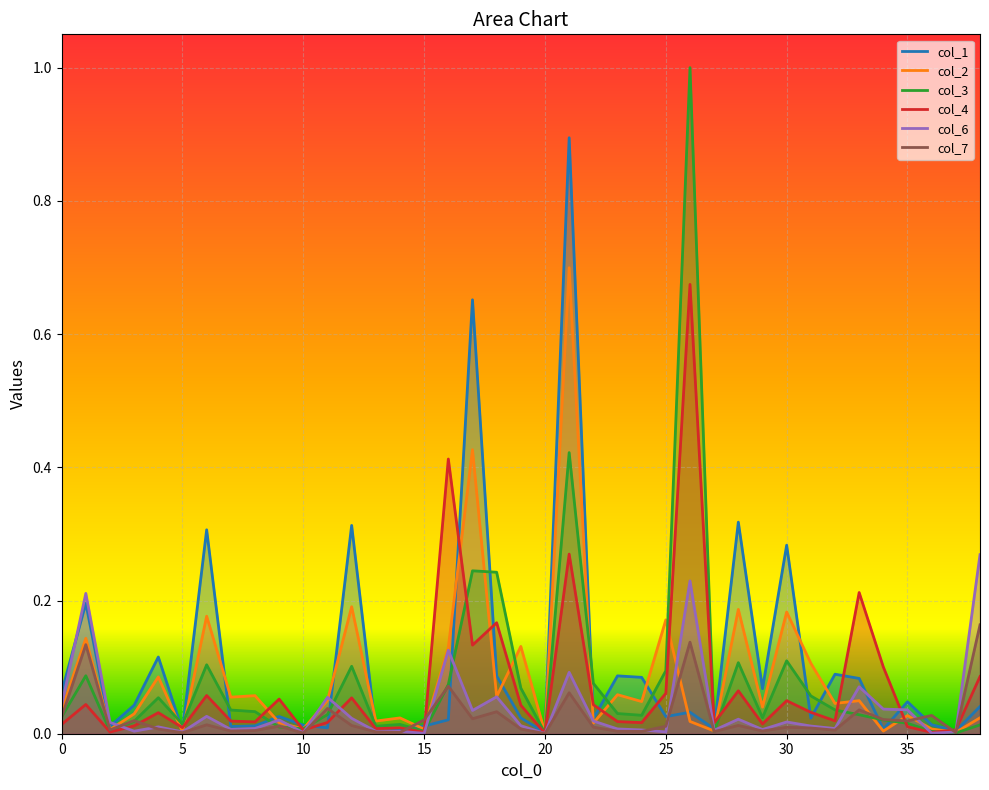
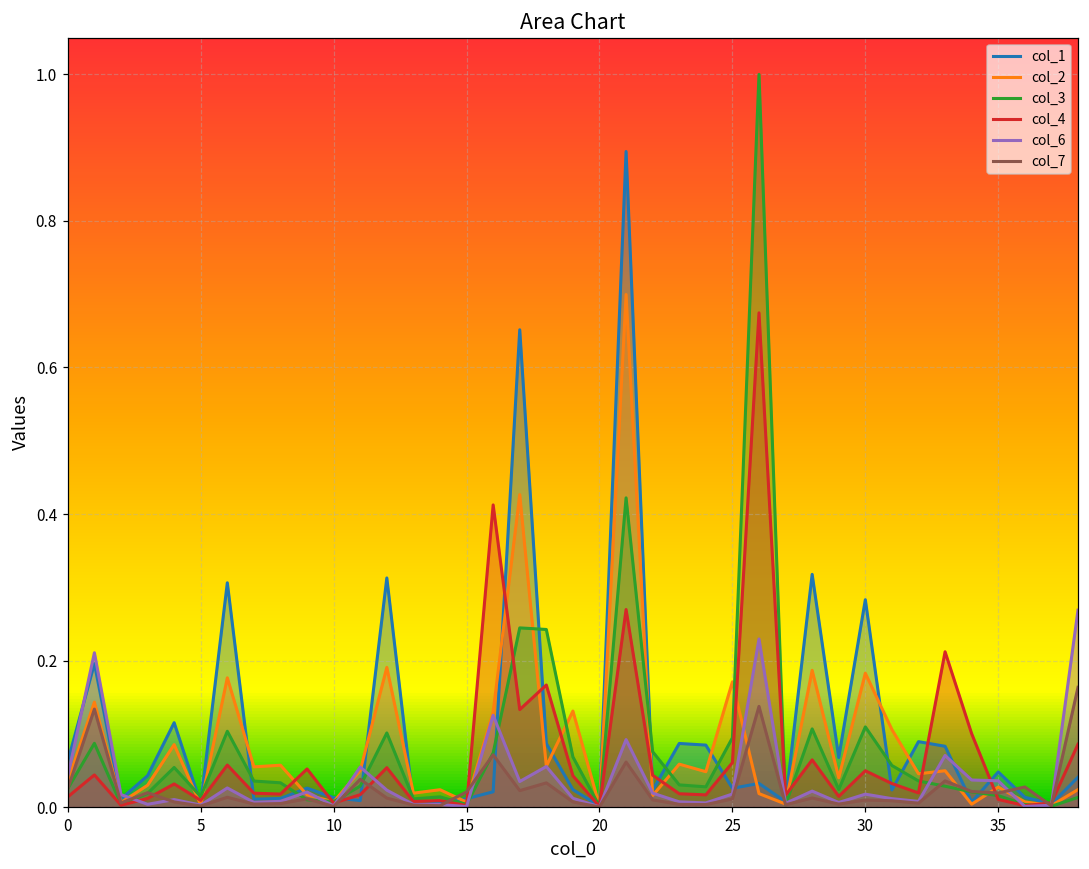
col_6, 25: 0.00 -> 0.02
